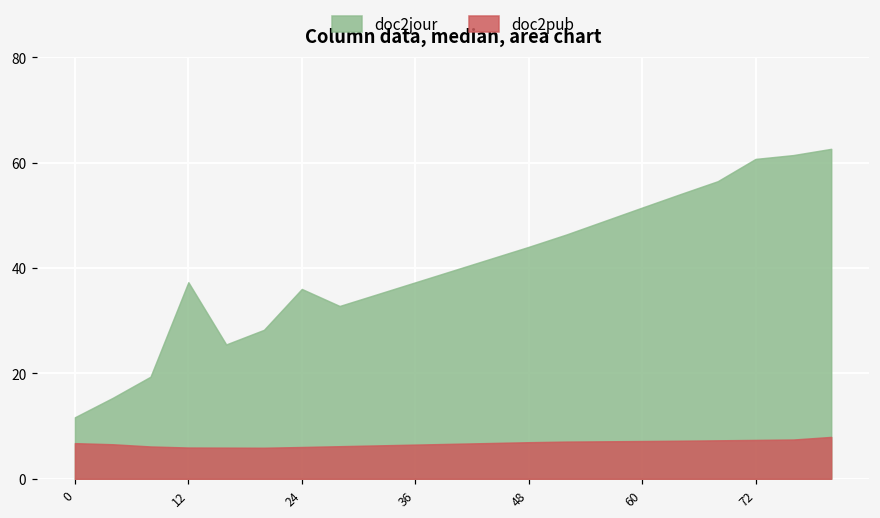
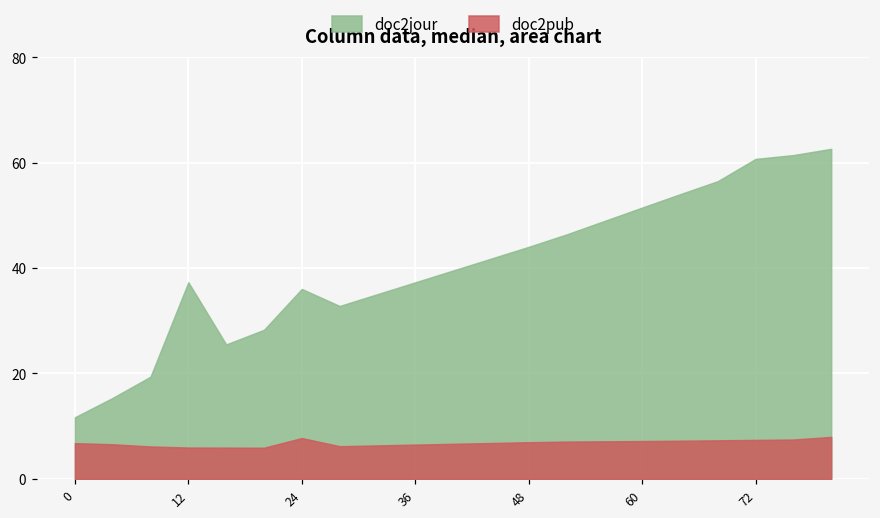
doc2pub, 24: 6 -> 8
